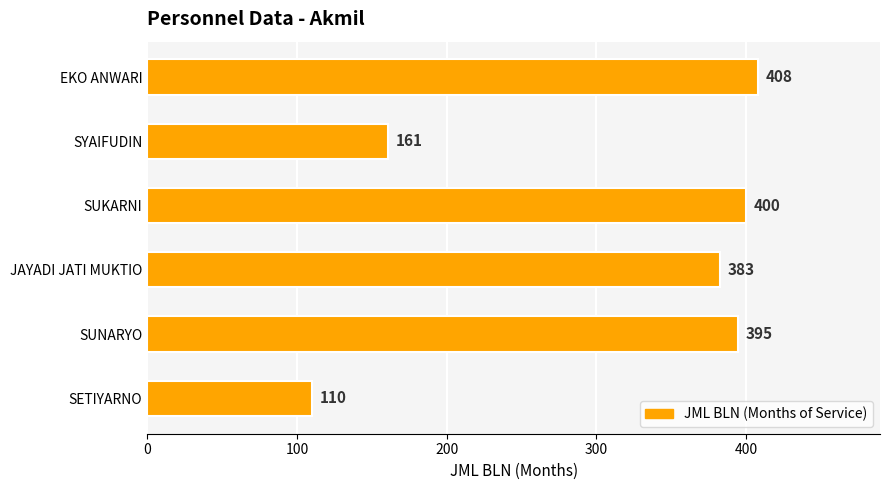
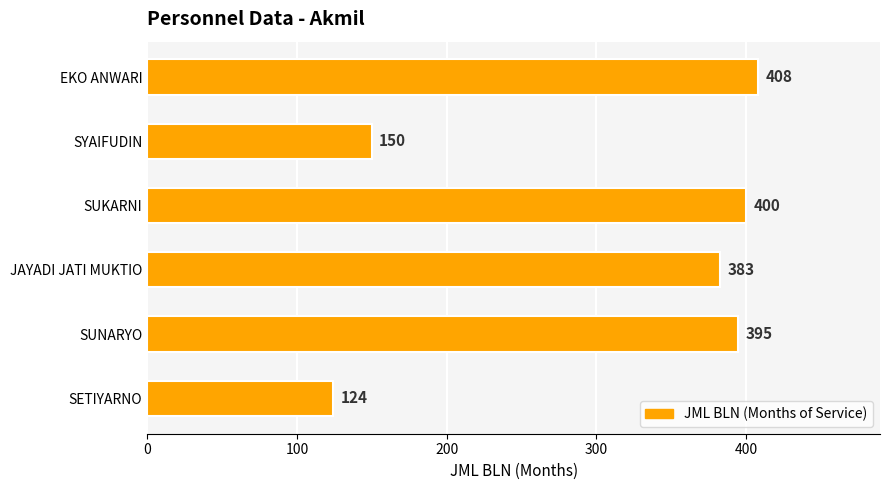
SYAIFUDIN: 161 -> 150
SETIYARNO: 110 -> 124
